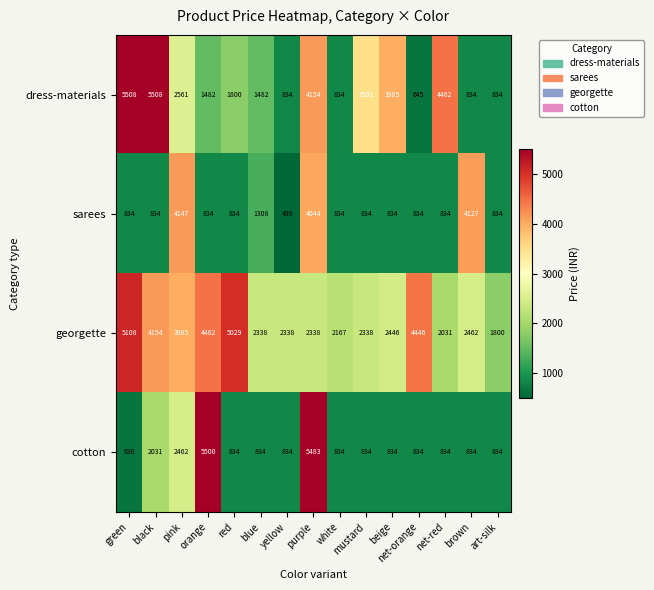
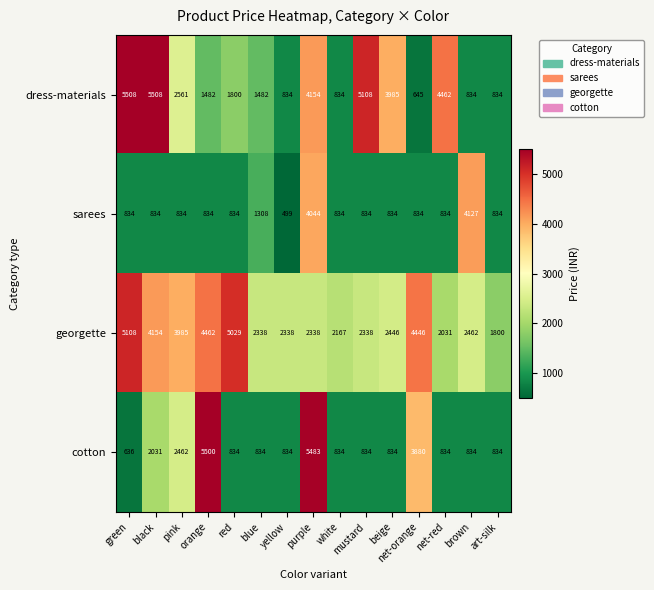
dress-materials, mustard: 3501 -> 5108
sarees, pink: 4147 -> 834
cotton, net-orange: 834 -> 3880
